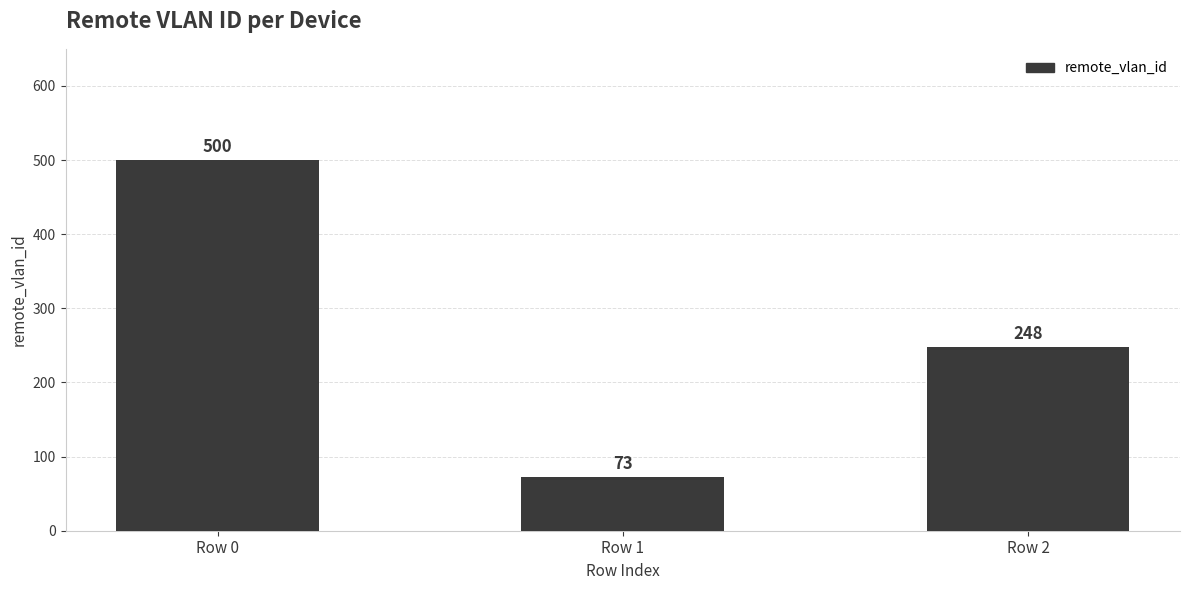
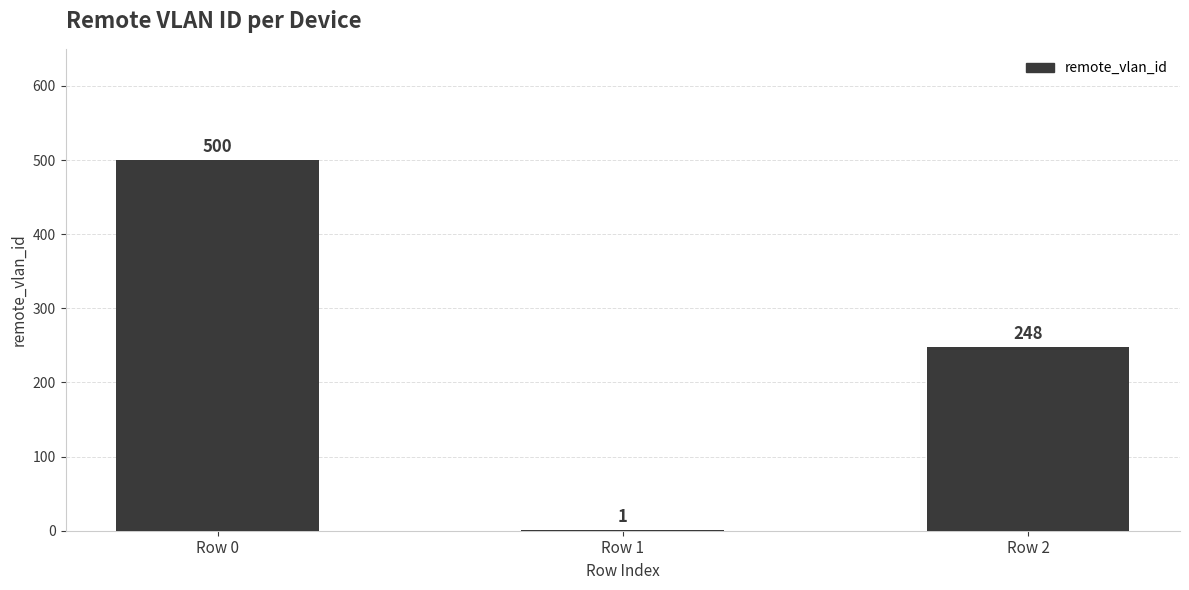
Row 1: 73 -> 1
